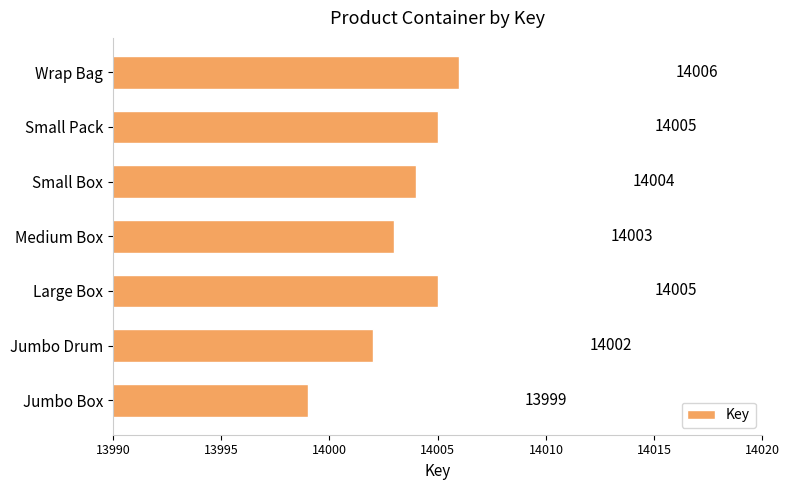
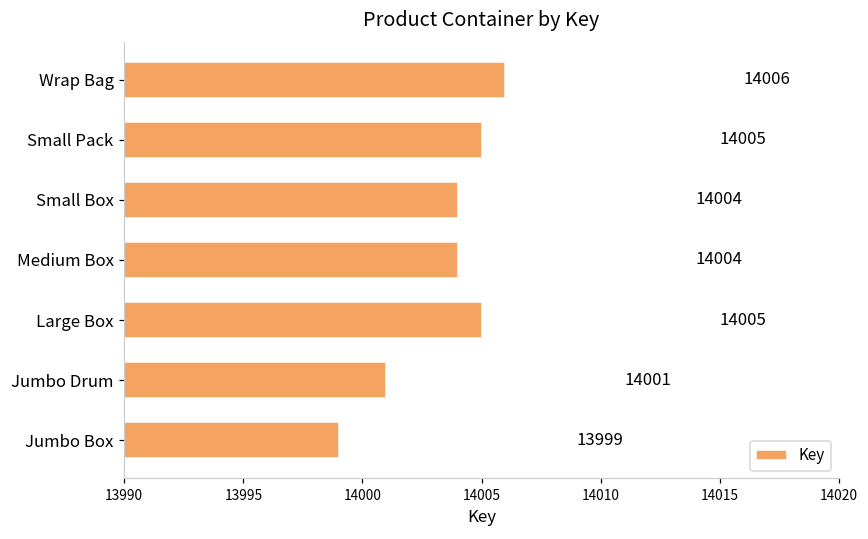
Medium Box: 14003 -> 14004
Jumbo Drum: 14002 -> 14001
